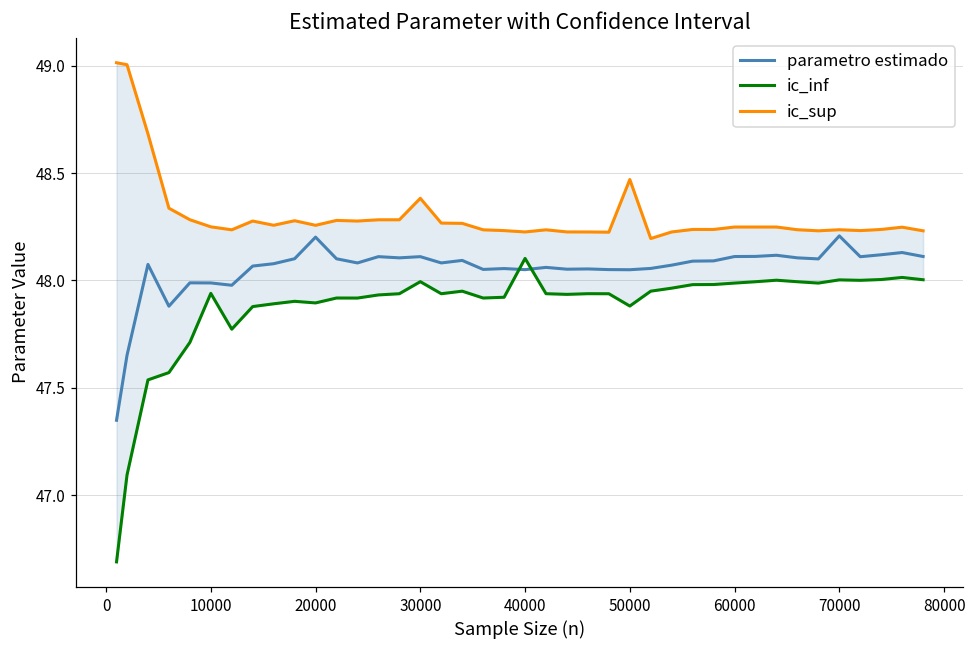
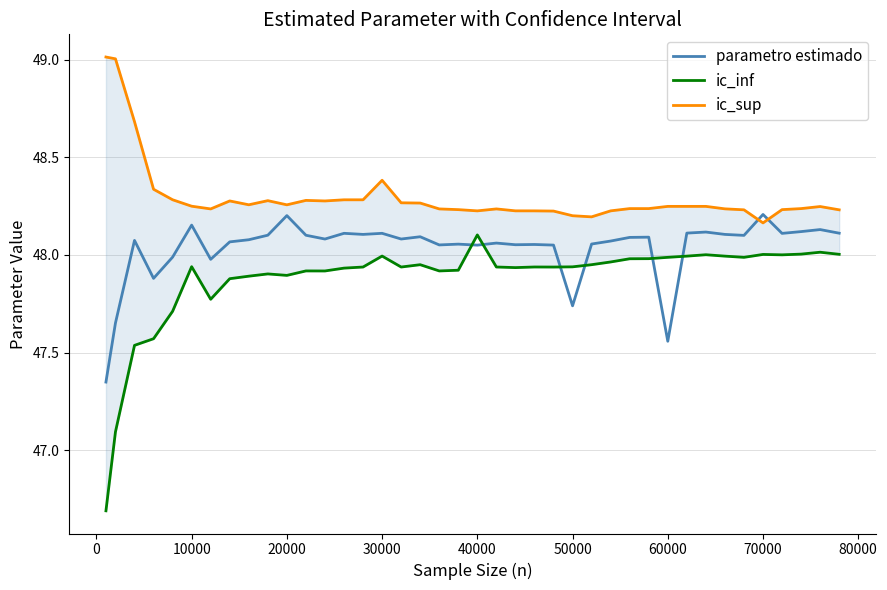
parametro estimado, 10000: 47.99 -> 48.15
parametro estimado, 50000: 48.05 -> 47.74
ic_inf, 50000: 47.88 -> 47.94
ic_sup, 50000: 48.47 -> 48.20
parametro estimado, 60000: 48.11 -> 47.56
ic_sup, 70000: 48.24 -> 48.16
